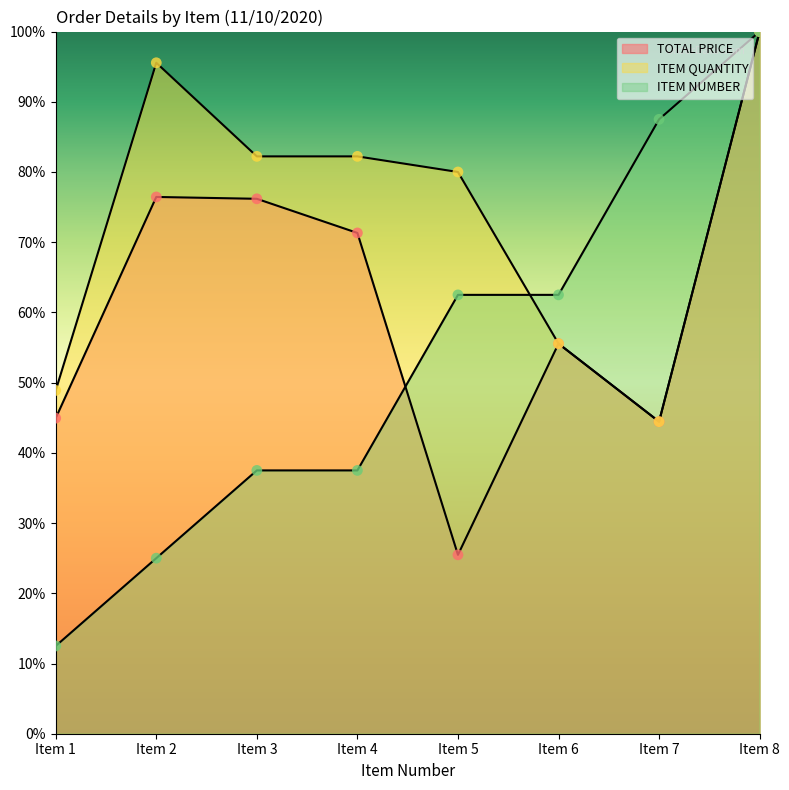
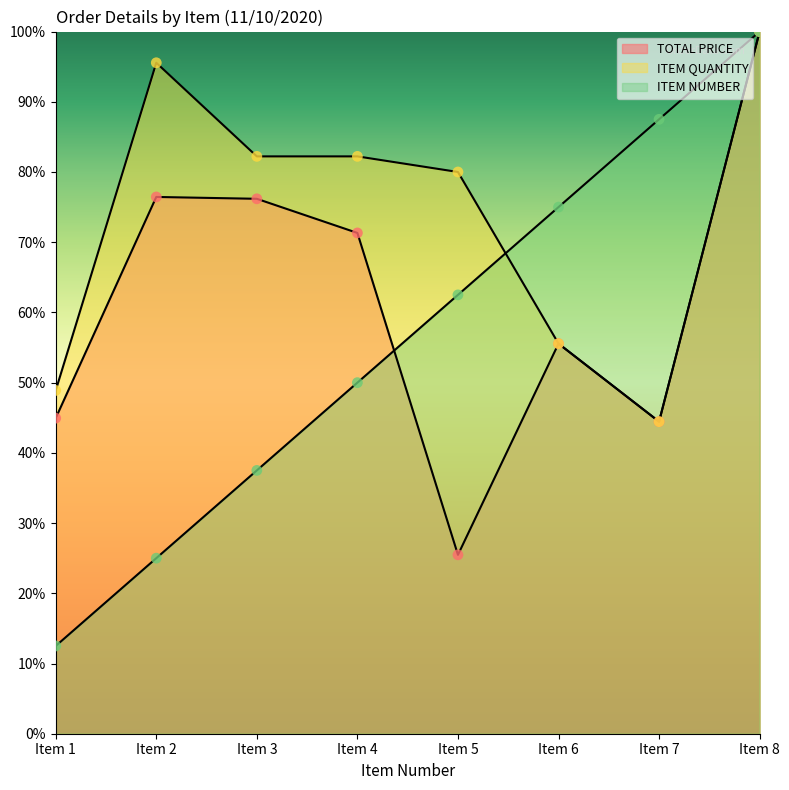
ITEM NUMBER, Item 4: 38% -> 50%
ITEM NUMBER, Item 6: 63% -> 75%
